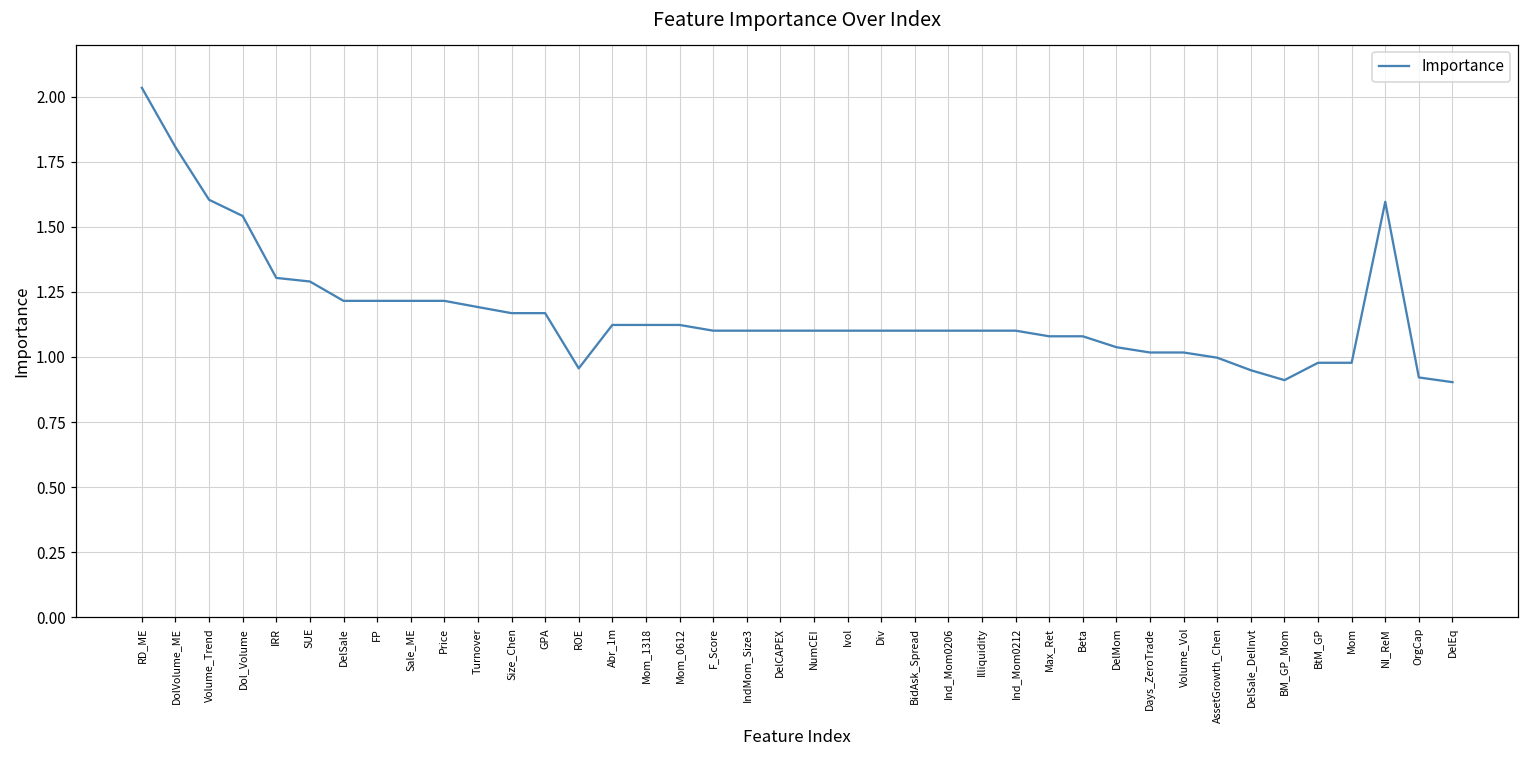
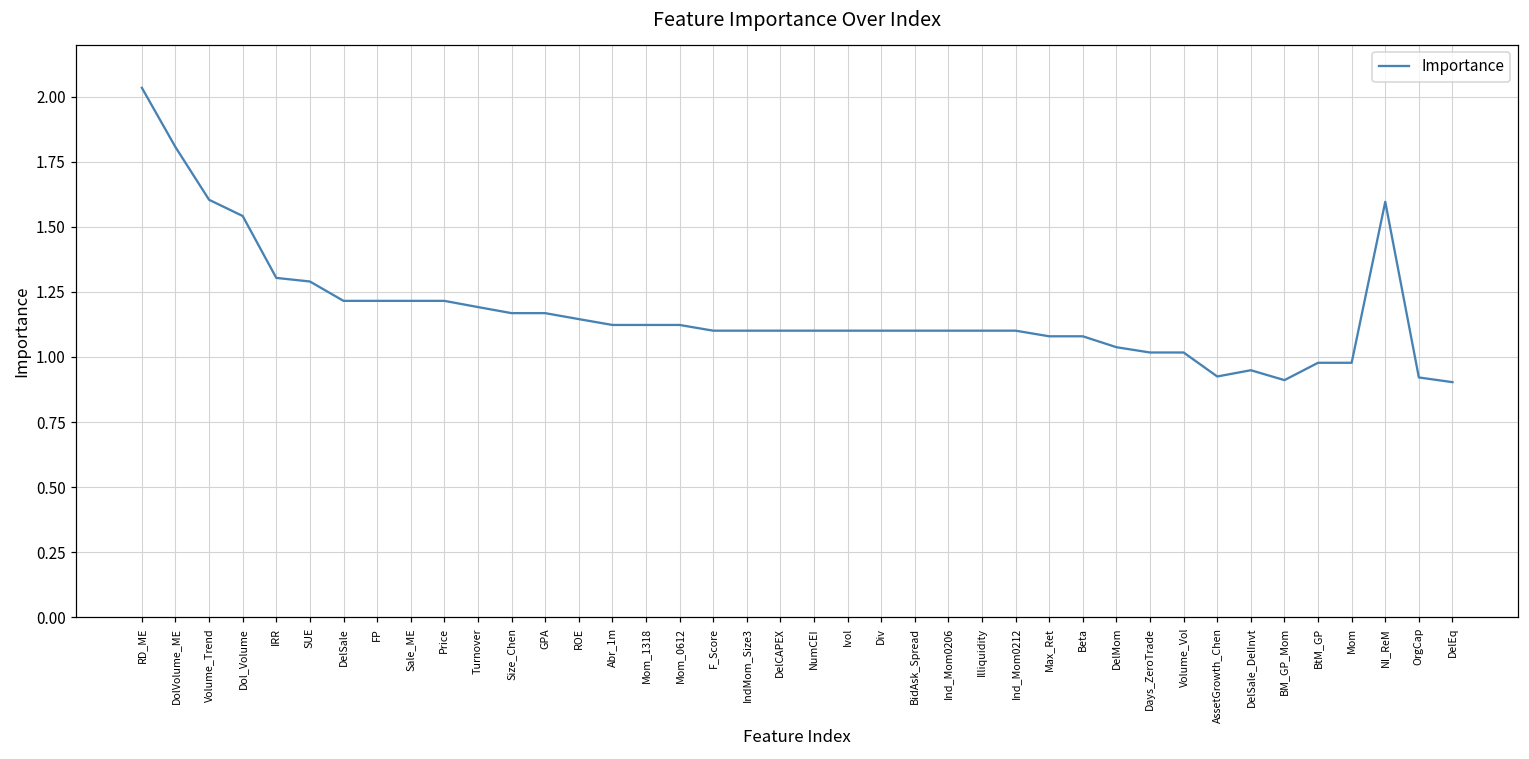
ROE: 0.96 -> 1.15
AssetGrowth_Chen: 1.00 -> 0.93
